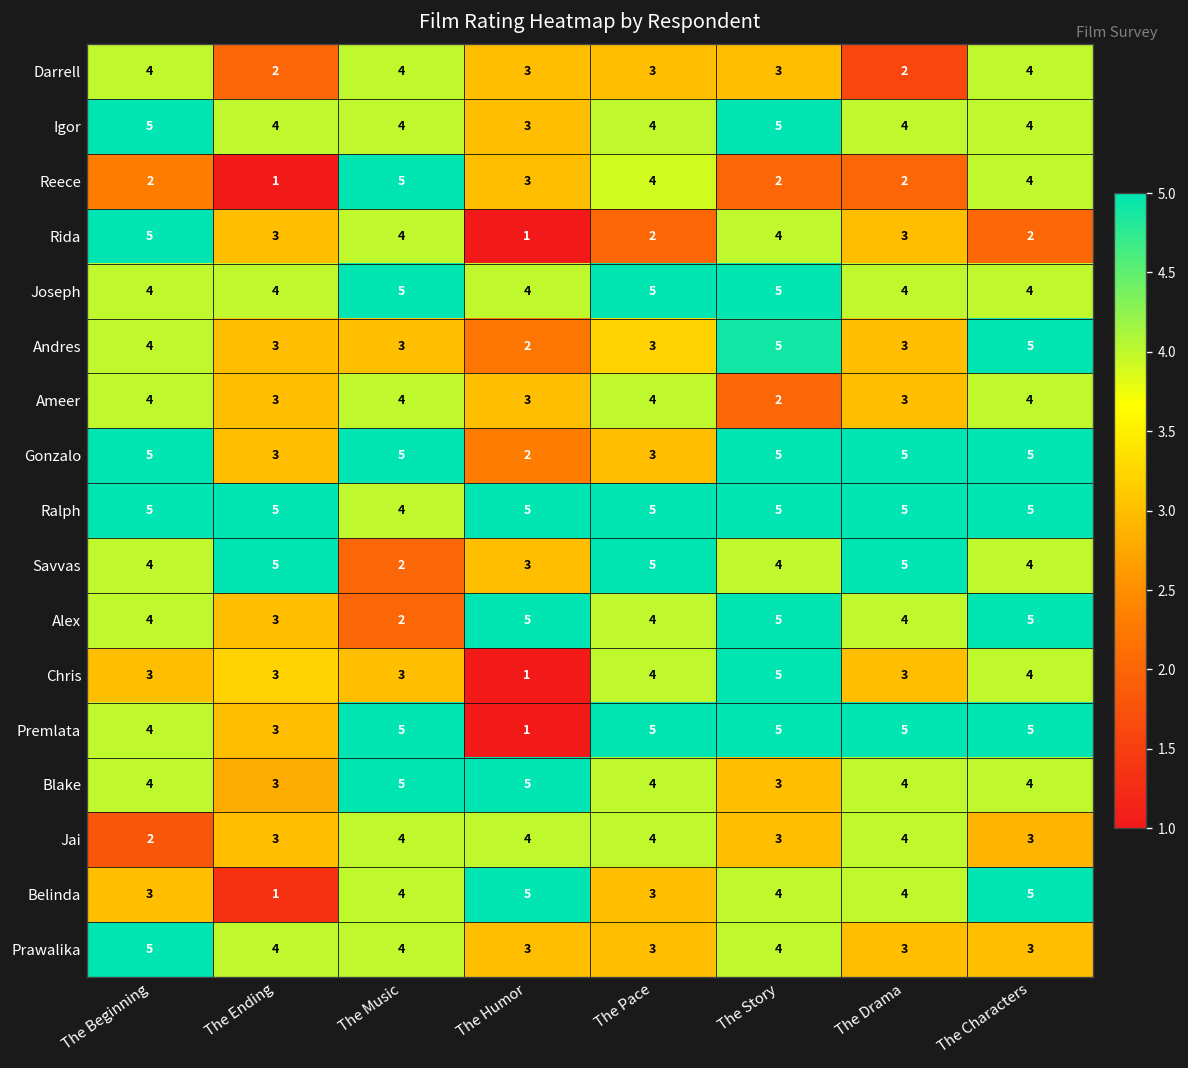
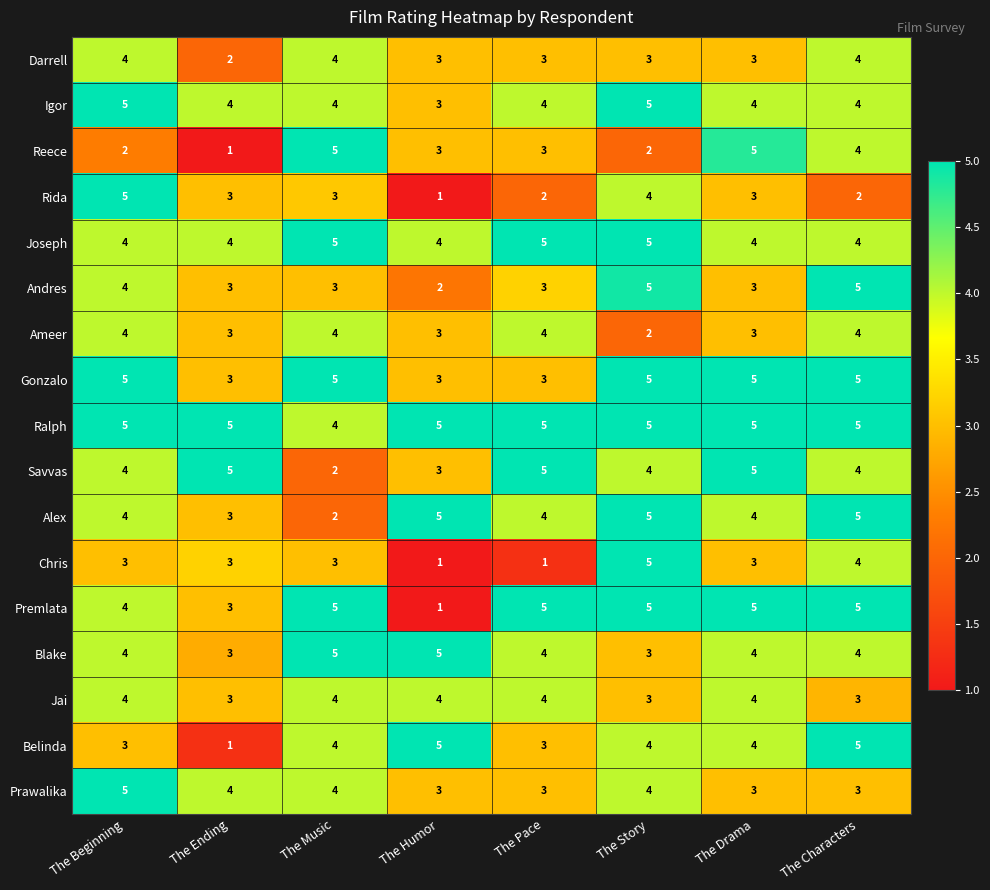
Darrell, The Drama: 2 -> 3
Reece, The Pace: 4 -> 3
Reece, The Drama: 2 -> 5
Rida, The Music: 4 -> 3
Gonzalo, The Humor: 2 -> 3
Chris, The Pace: 4 -> 1
Jai, The Beginning: 2 -> 4
